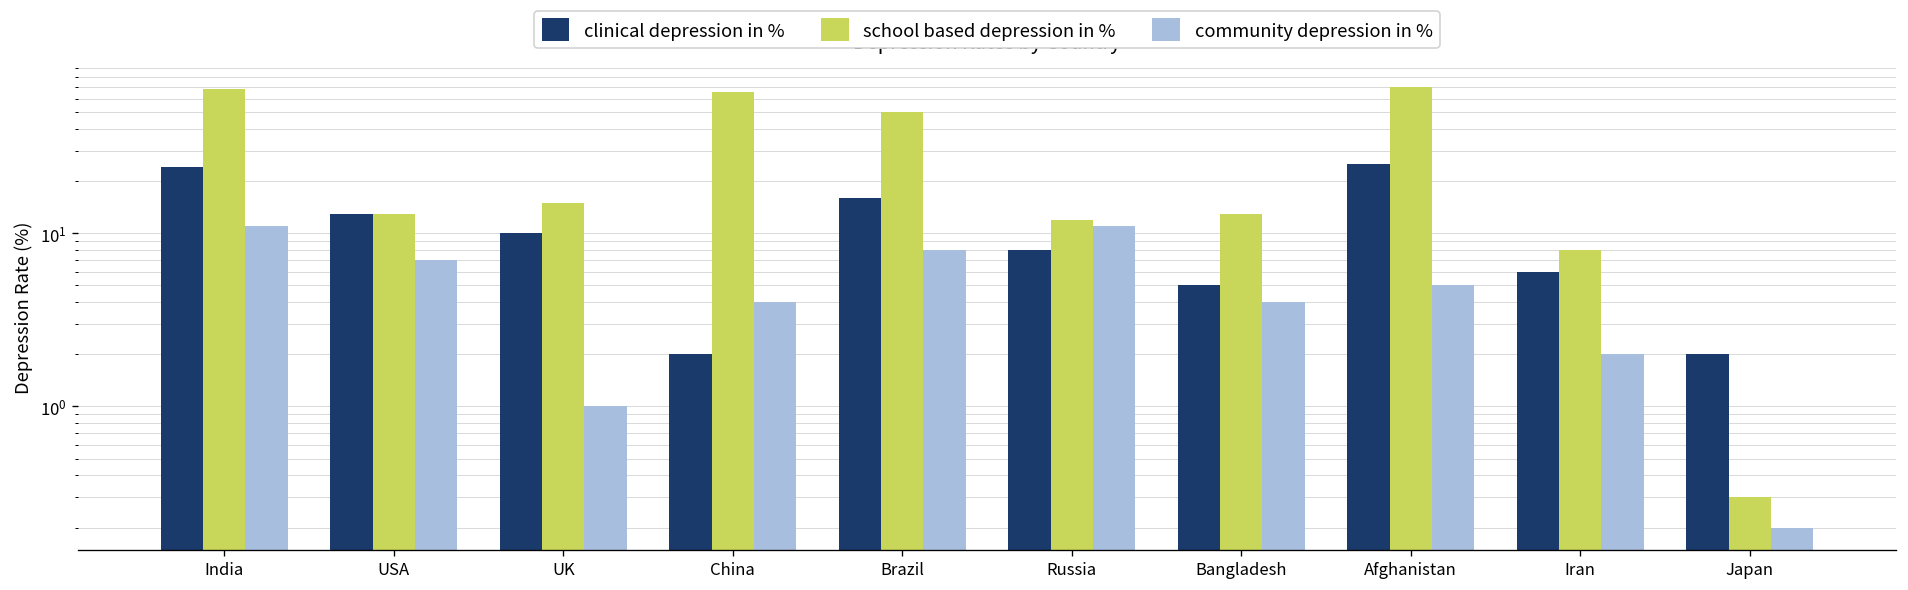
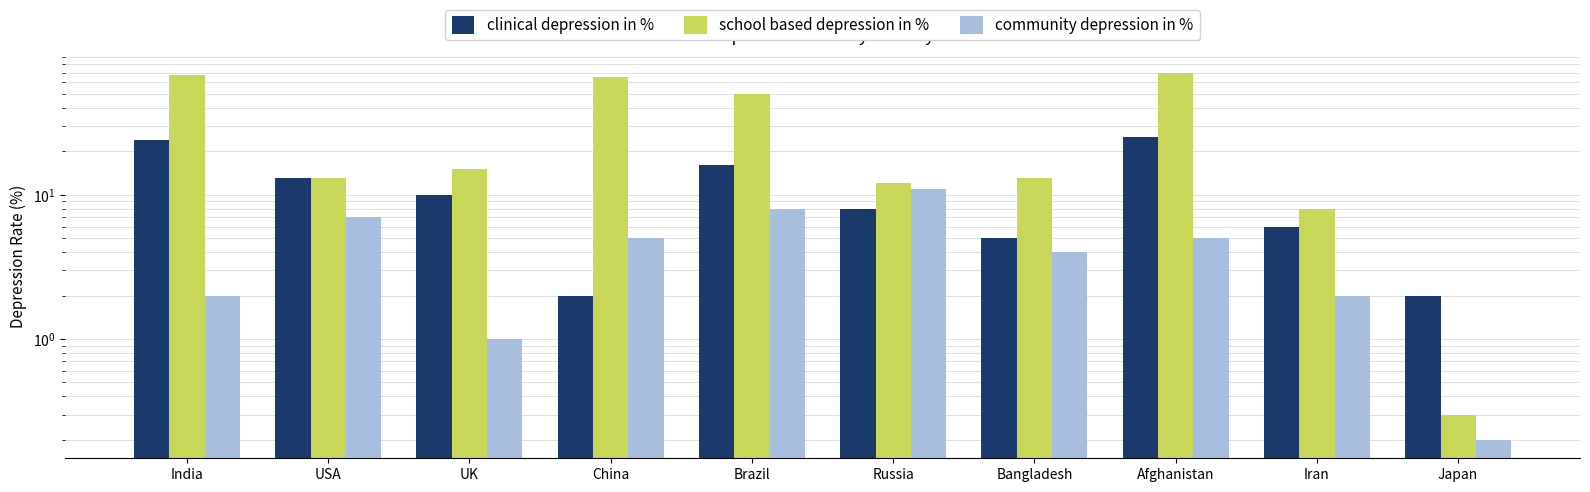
community depression in %, India: 11 -> 2
community depression in %, China: 4 -> 5
